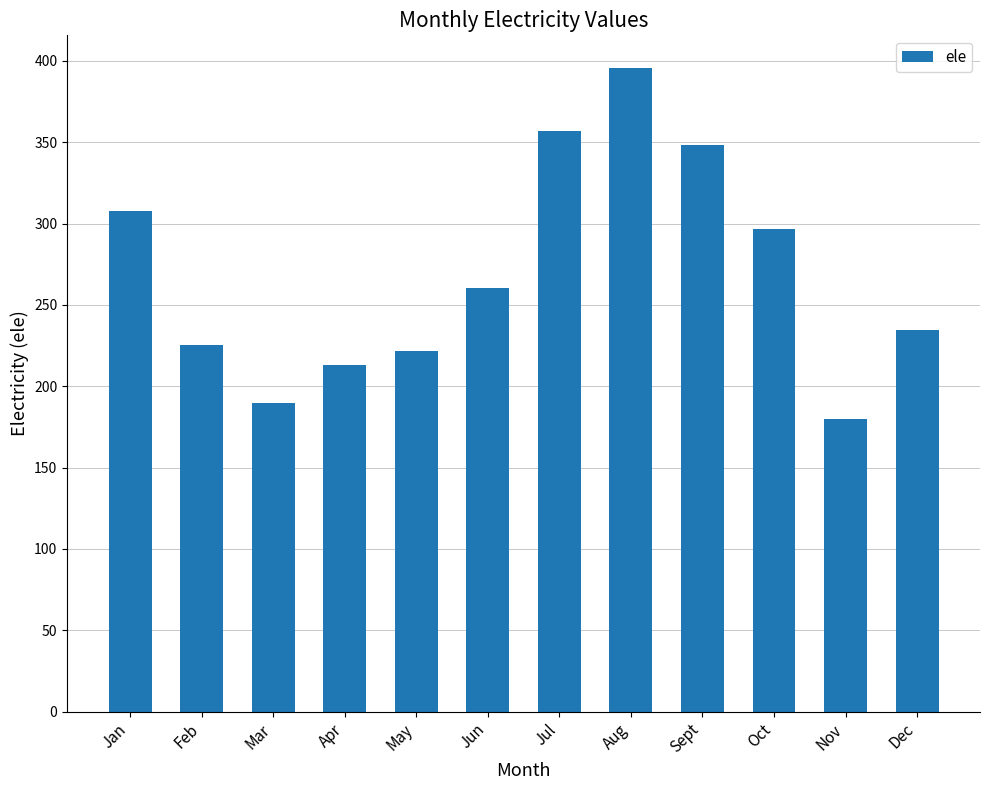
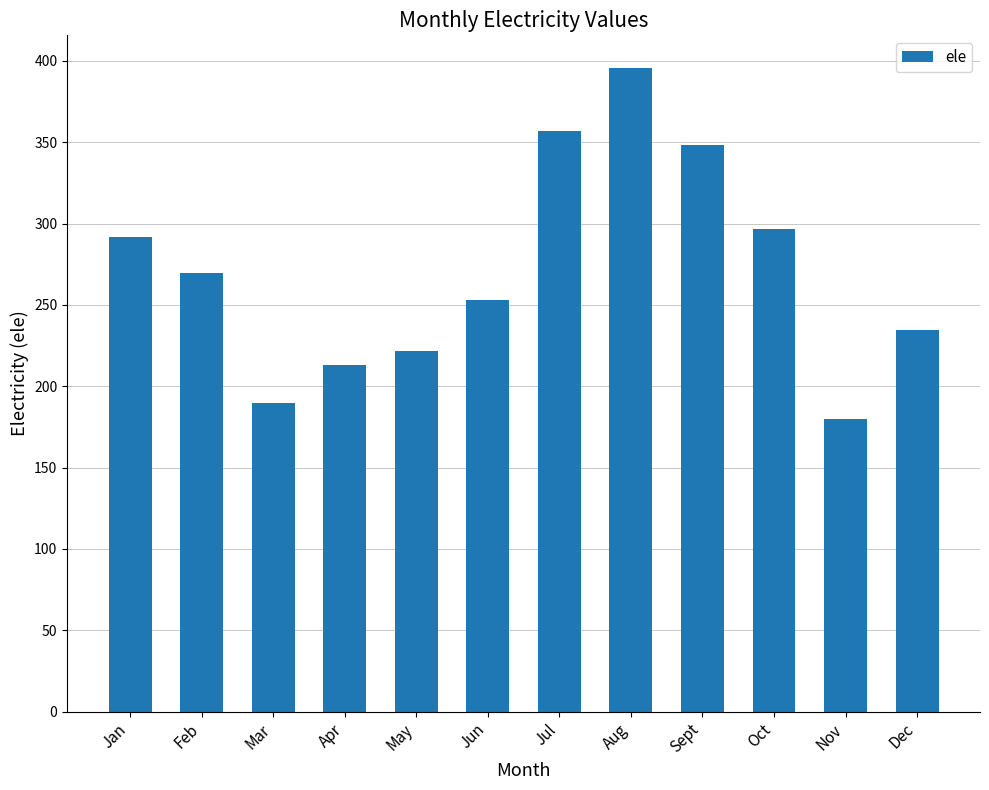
Jan: 308 -> 292
Feb: 226 -> 270
Jun: 260 -> 253
